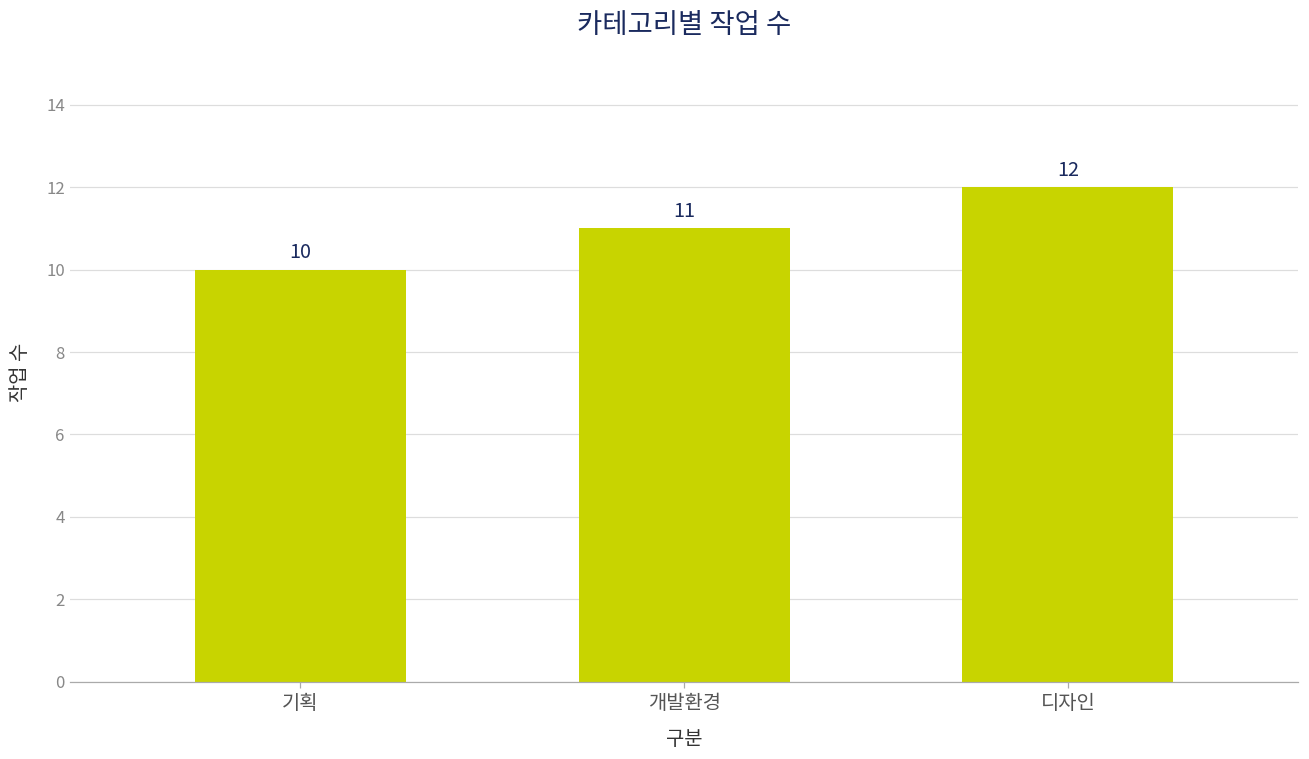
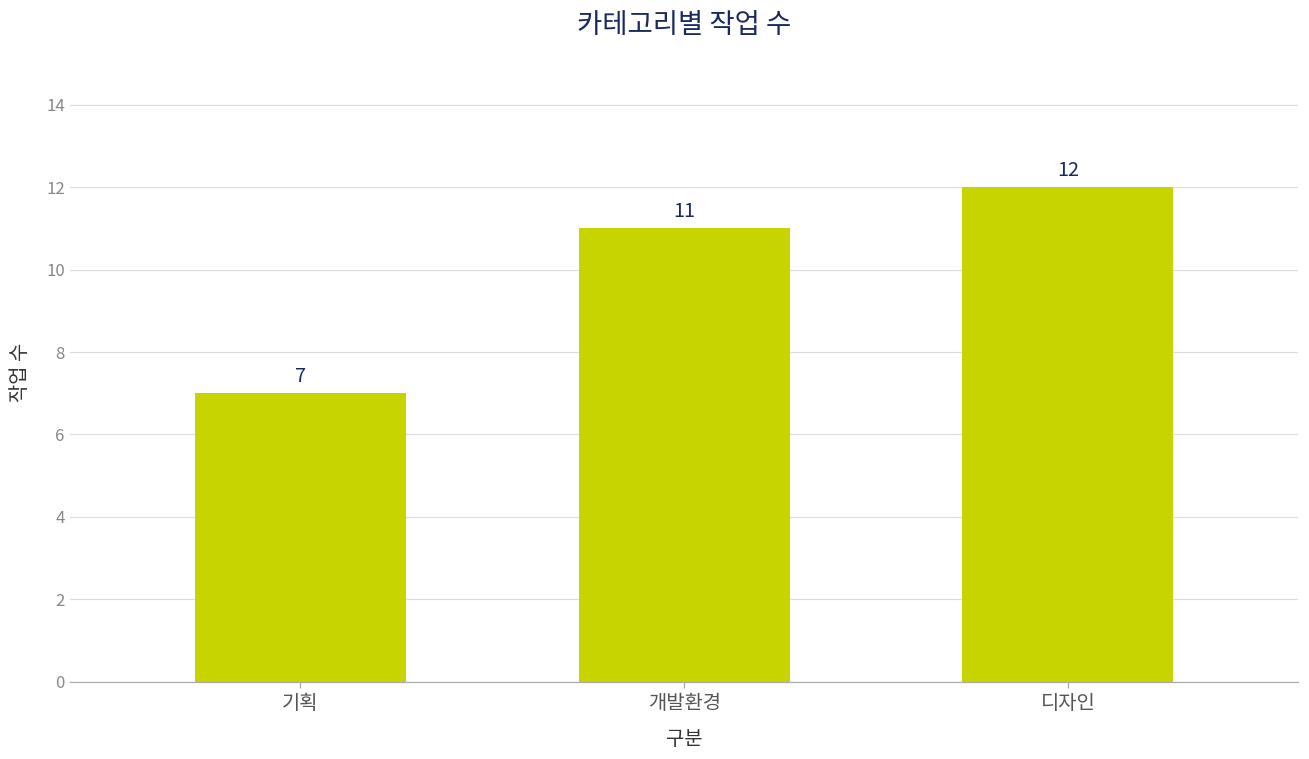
기획: 10 -> 7
